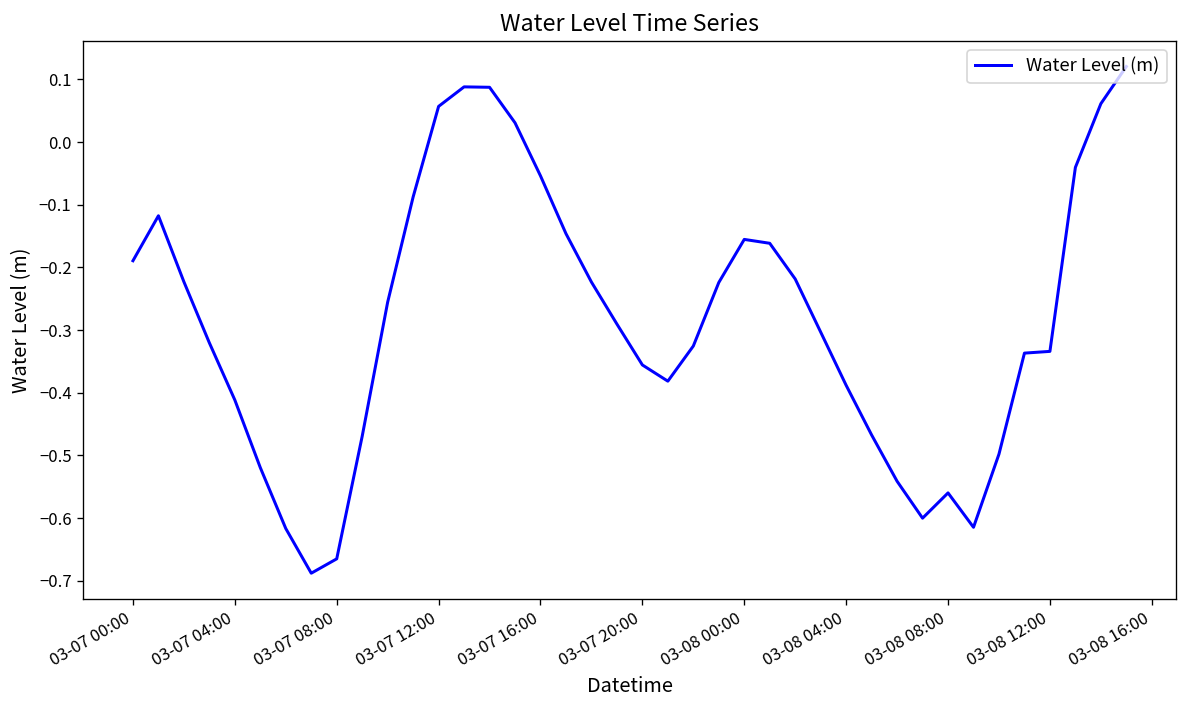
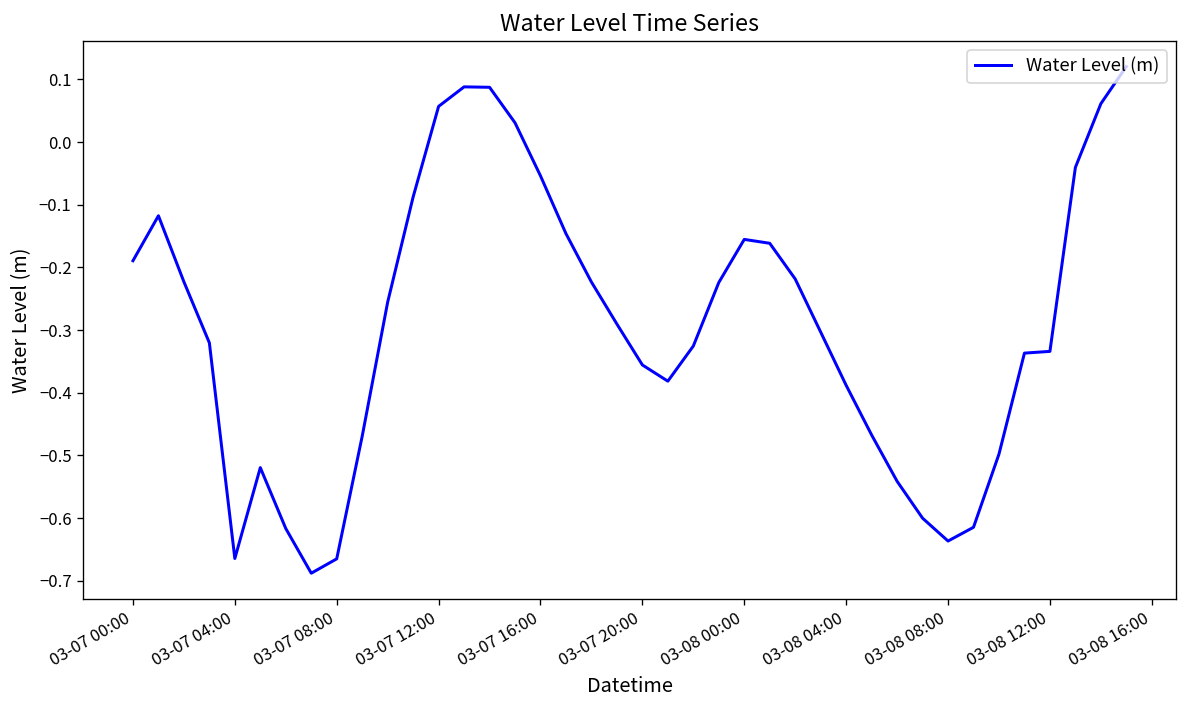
03-07 04:00: -0.41 -> -0.66
03-08 08:00: -0.56 -> -0.64
